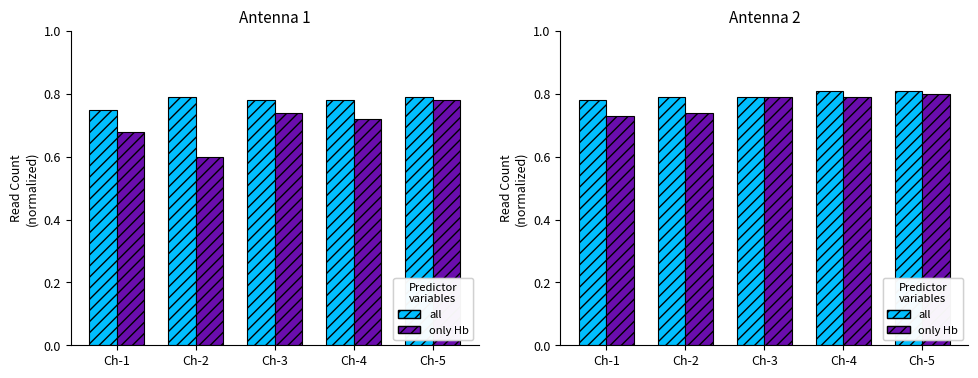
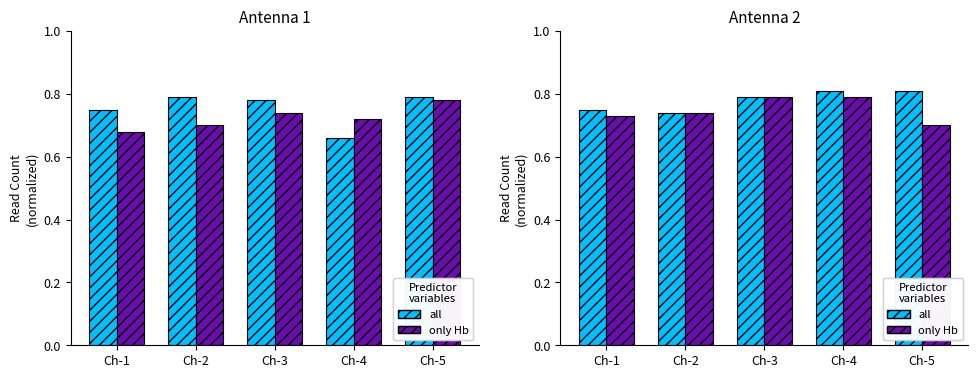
Antenna 1, only Hb, Ch-2: 0.6 -> 0.7
Antenna 1, all, Ch-4: 0.78 -> 0.66
Antenna 2, all, Ch-1: 0.78 -> 0.75
Antenna 2, all, Ch-2: 0.79 -> 0.74
Antenna 2, only Hb, Ch-5: 0.8 -> 0.7
